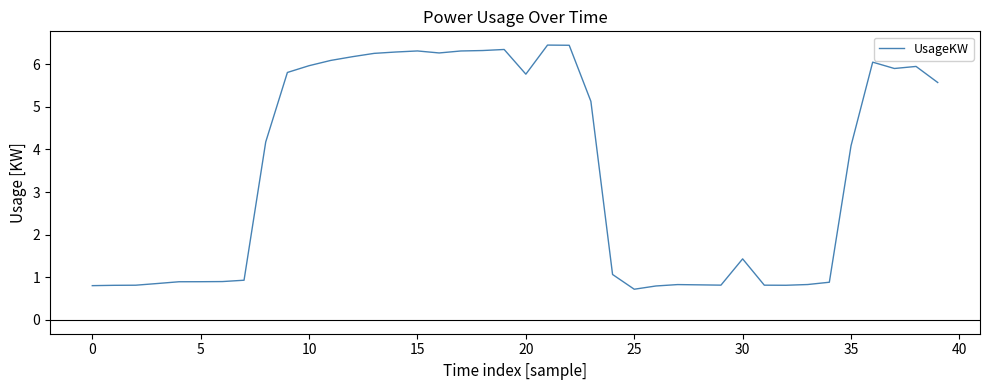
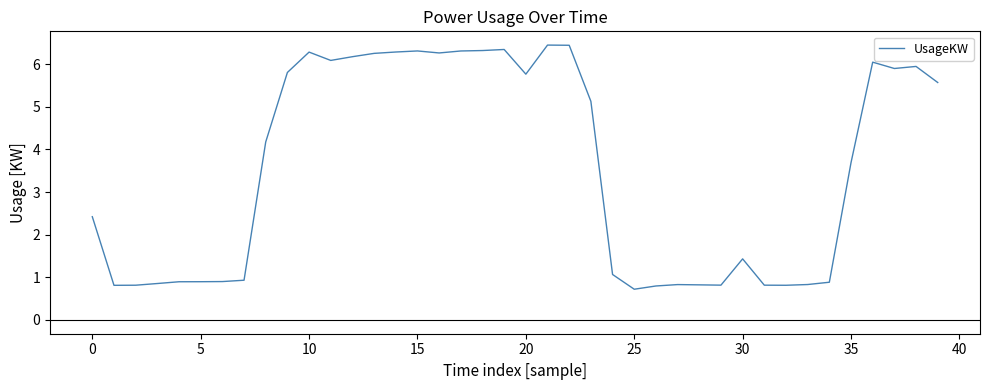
0: 0.8 -> 2.4
10: 6.0 -> 6.3
35: 4.1 -> 3.7
